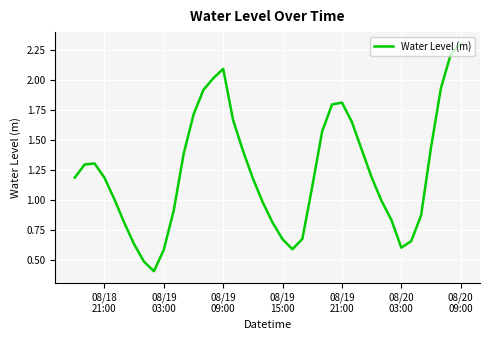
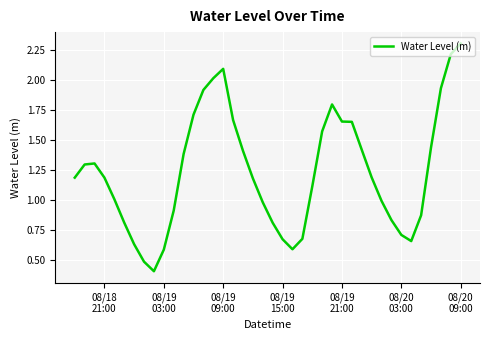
08/19 21:00: 1.81 -> 1.65
08/20 03:00: 0.61 -> 0.71
